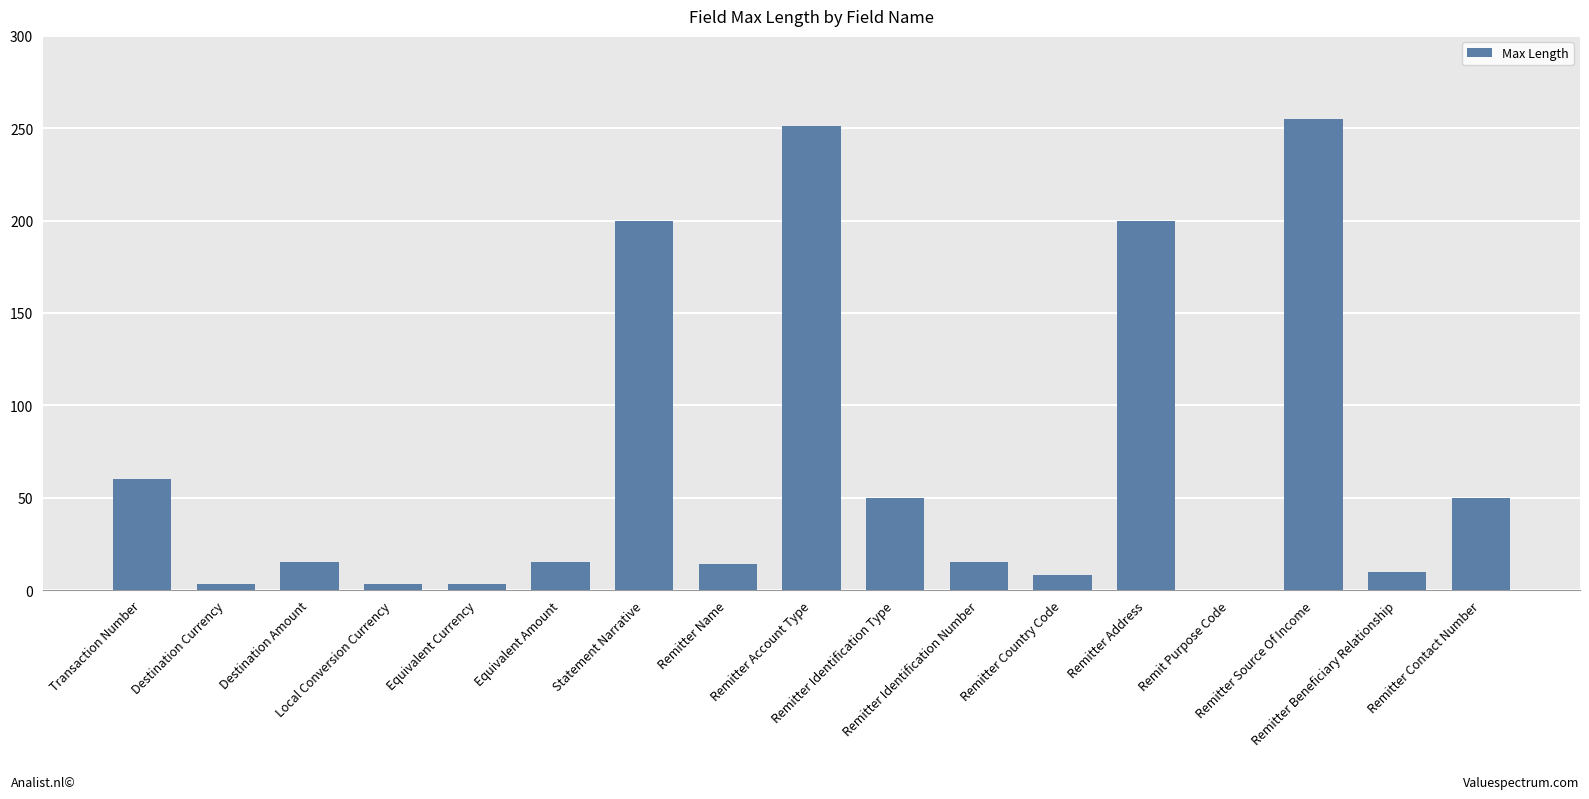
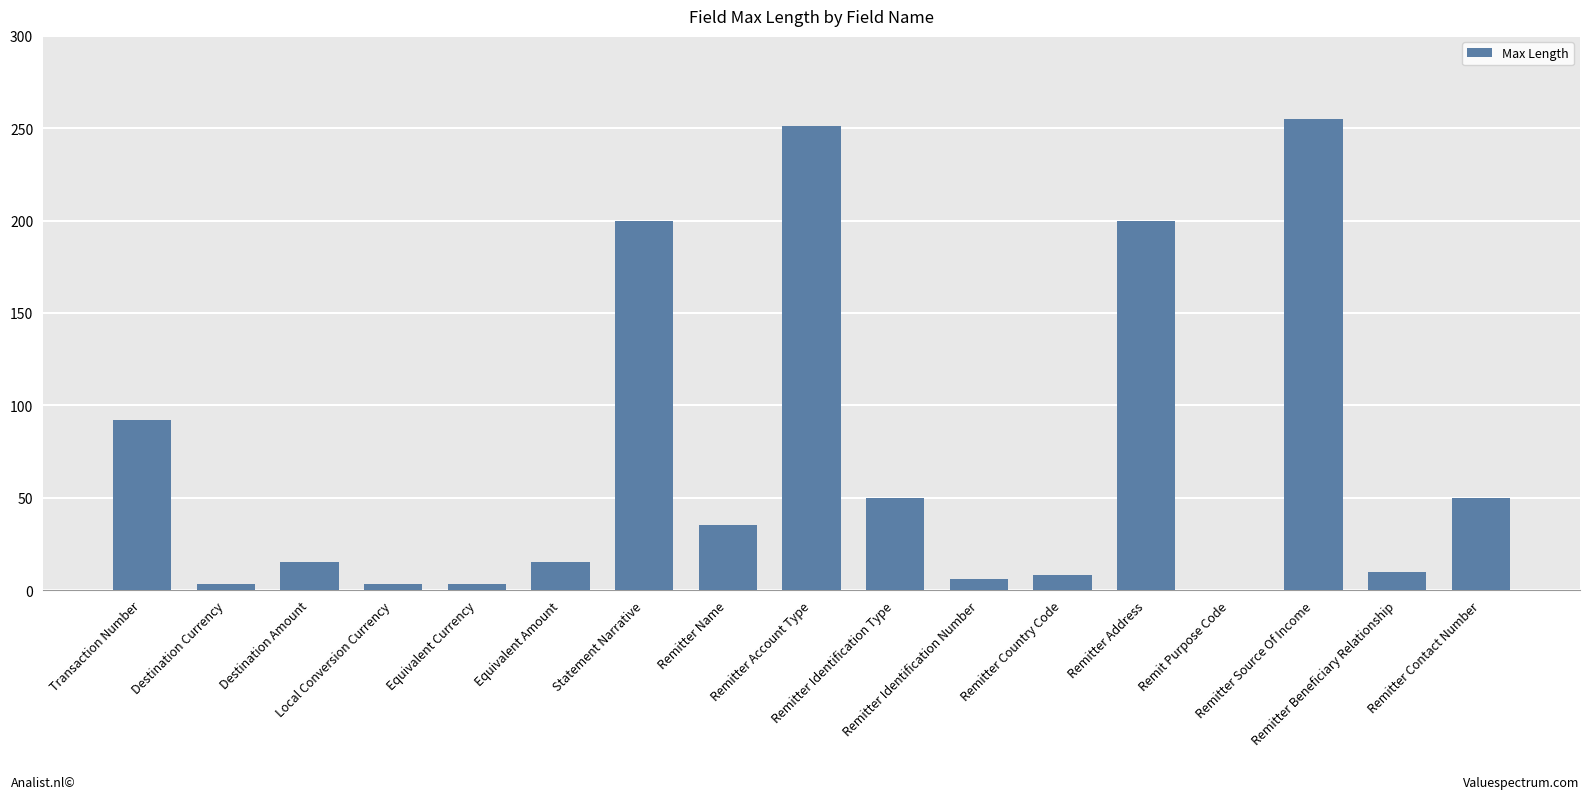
Transaction Number: 60 -> 92
Remitter Name: 14 -> 35
Remitter Identification Number: 15 -> 6
